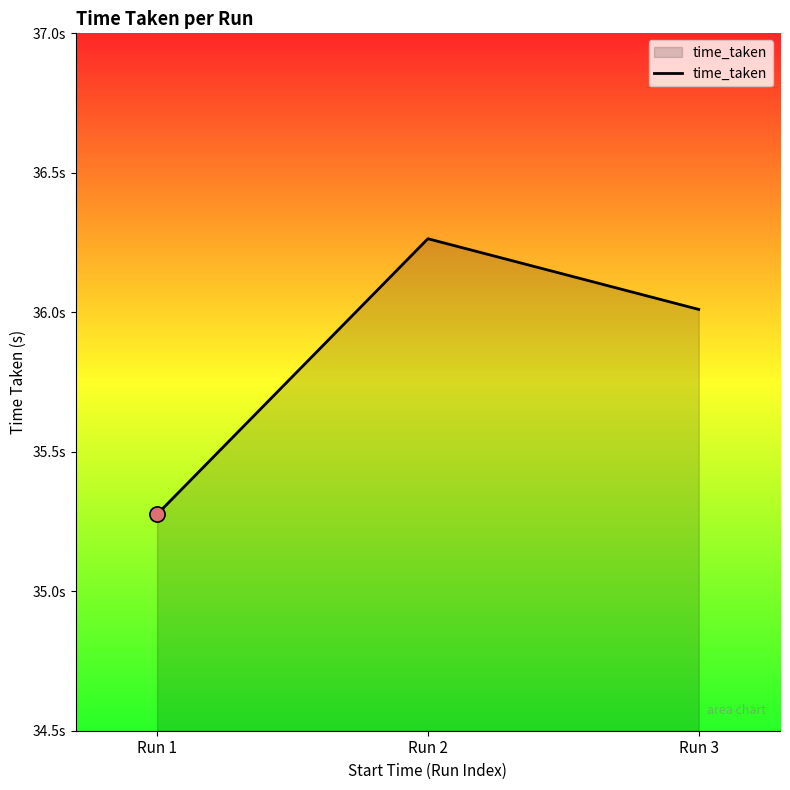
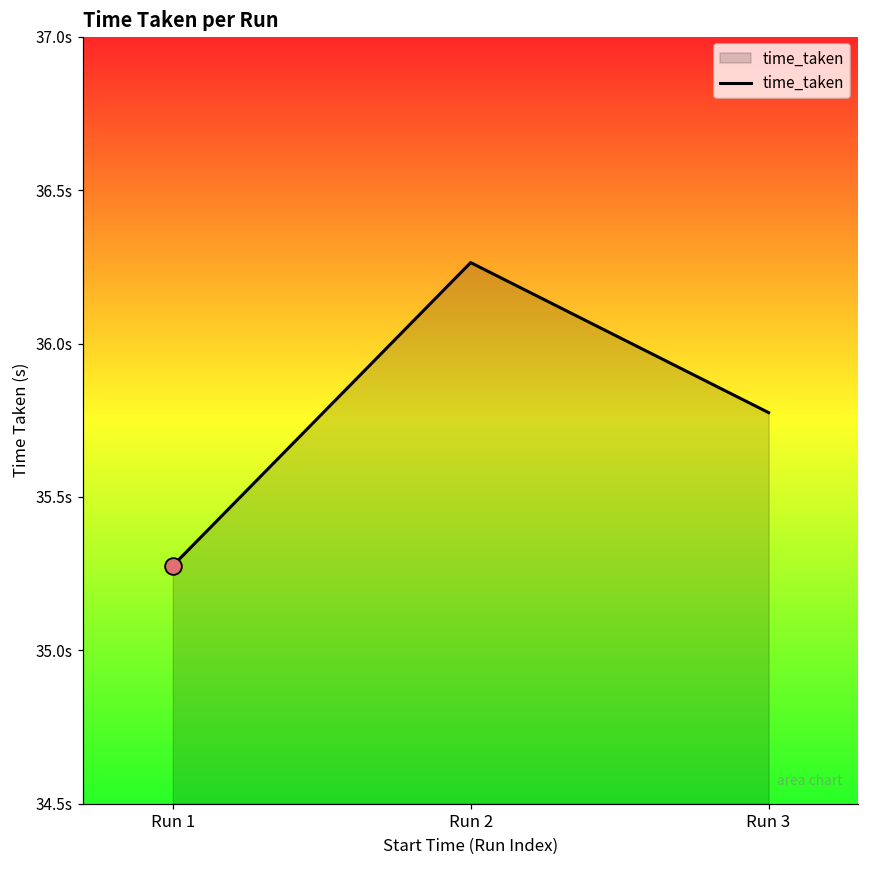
time_taken, Run 3: 36.01s -> 35.77s
